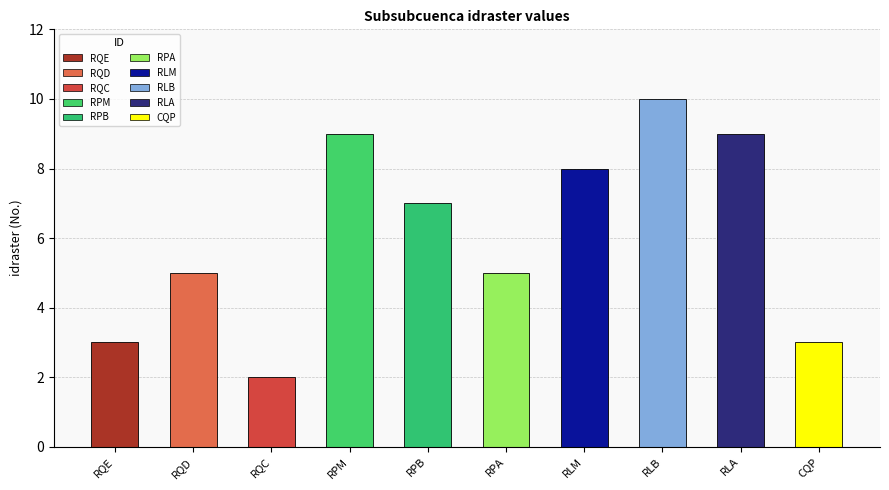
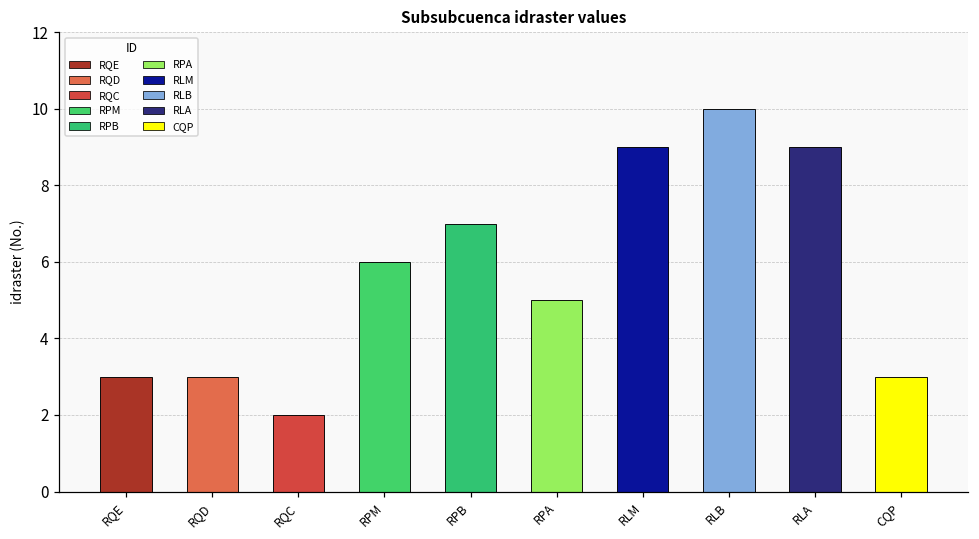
RQD: 5 -> 3
RPM: 9 -> 6
RLM: 8 -> 9
